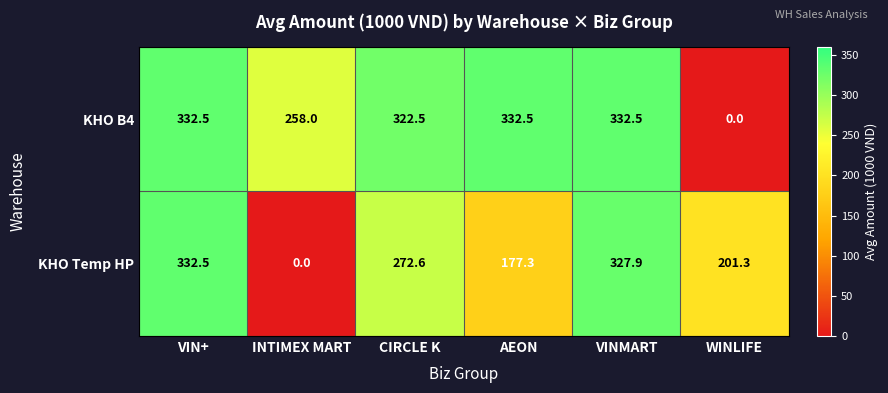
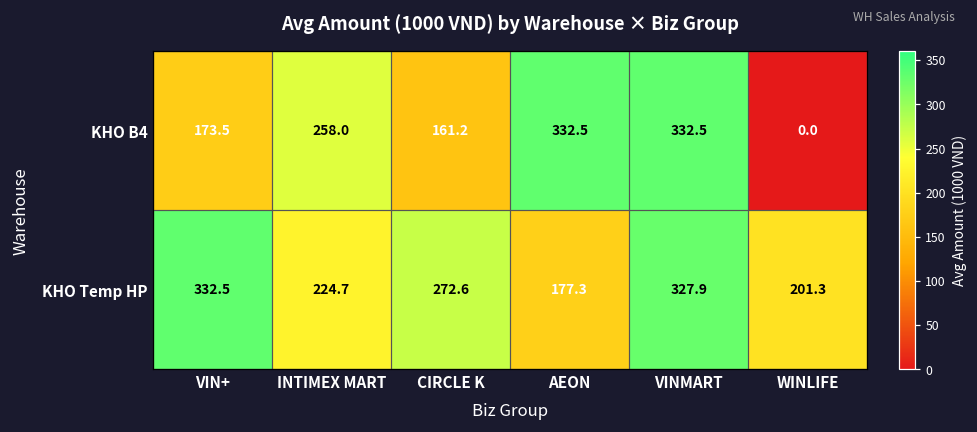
KHO B4, VIN+: 332.5 -> 173.5
KHO B4, CIRCLE K: 322.5 -> 161.2
KHO Temp HP, INTIMEX MART: 0.0 -> 224.7
